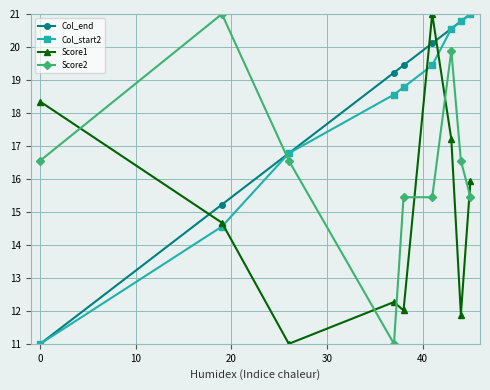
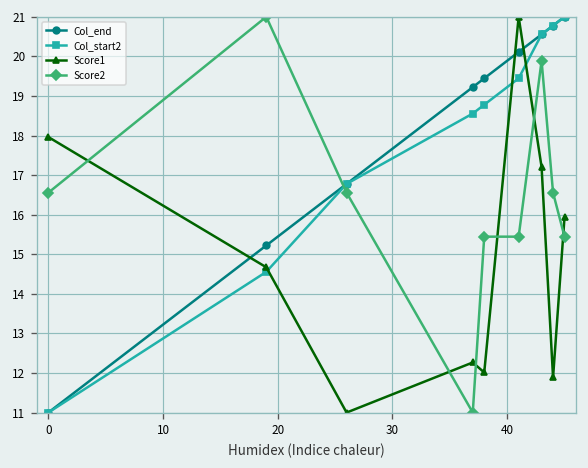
Score1, 0: 18.3 -> 18.0
